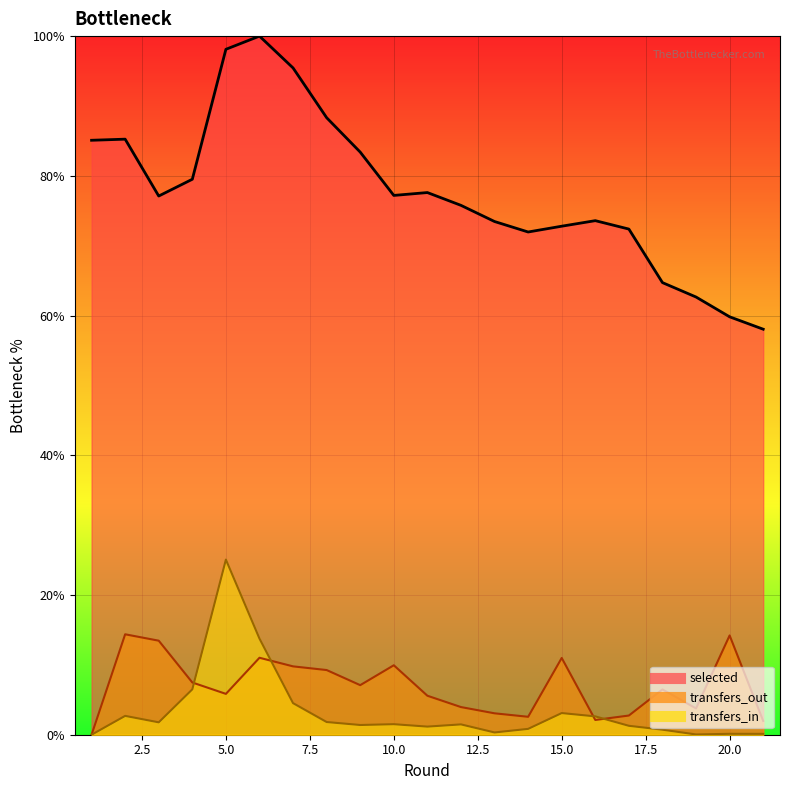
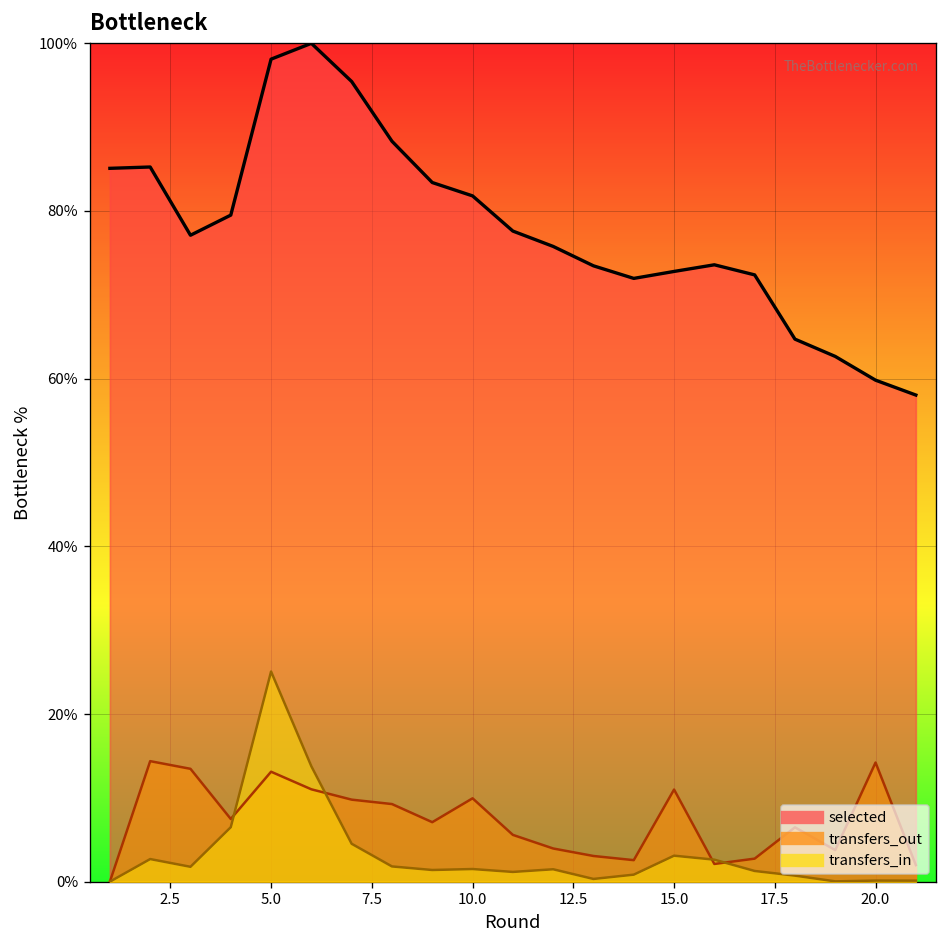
transfers_out, 5.0: 6% -> 13%
selected, 10.0: 77% -> 82%
